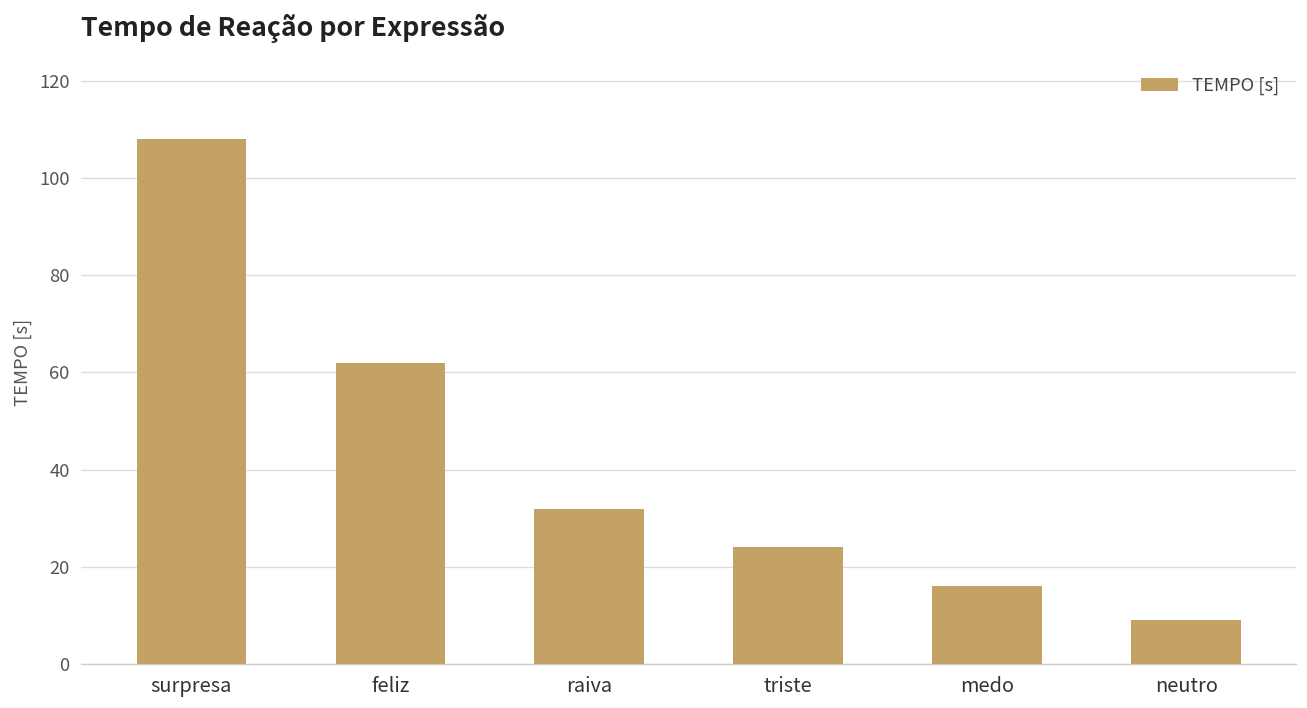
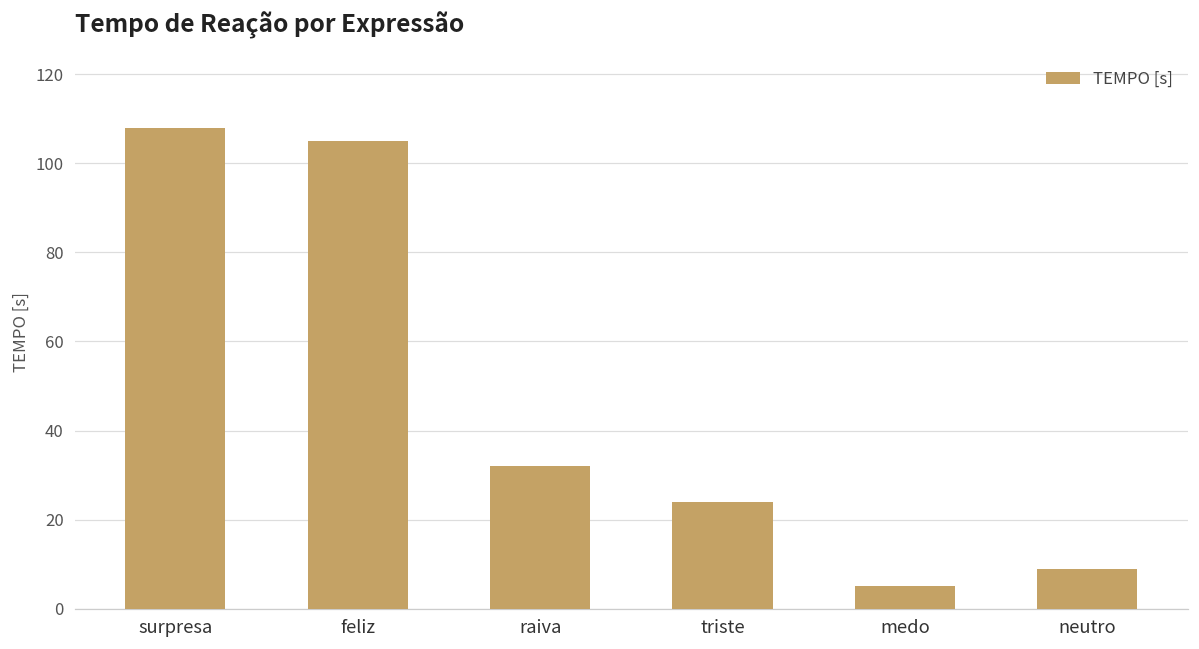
feliz: 62 -> 105
medo: 16 -> 5
